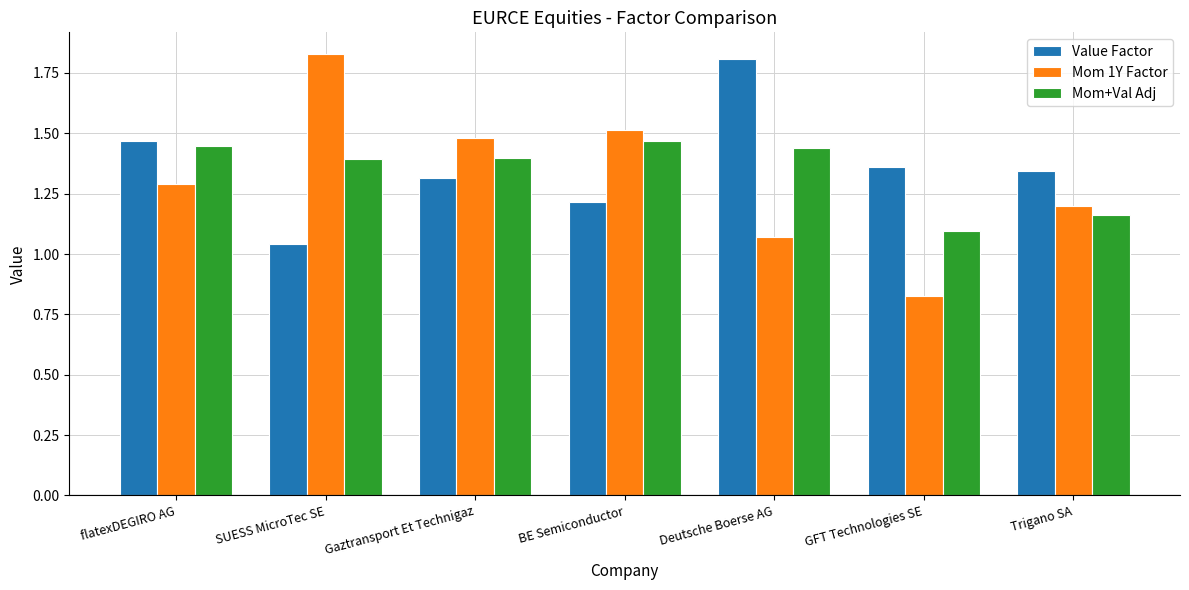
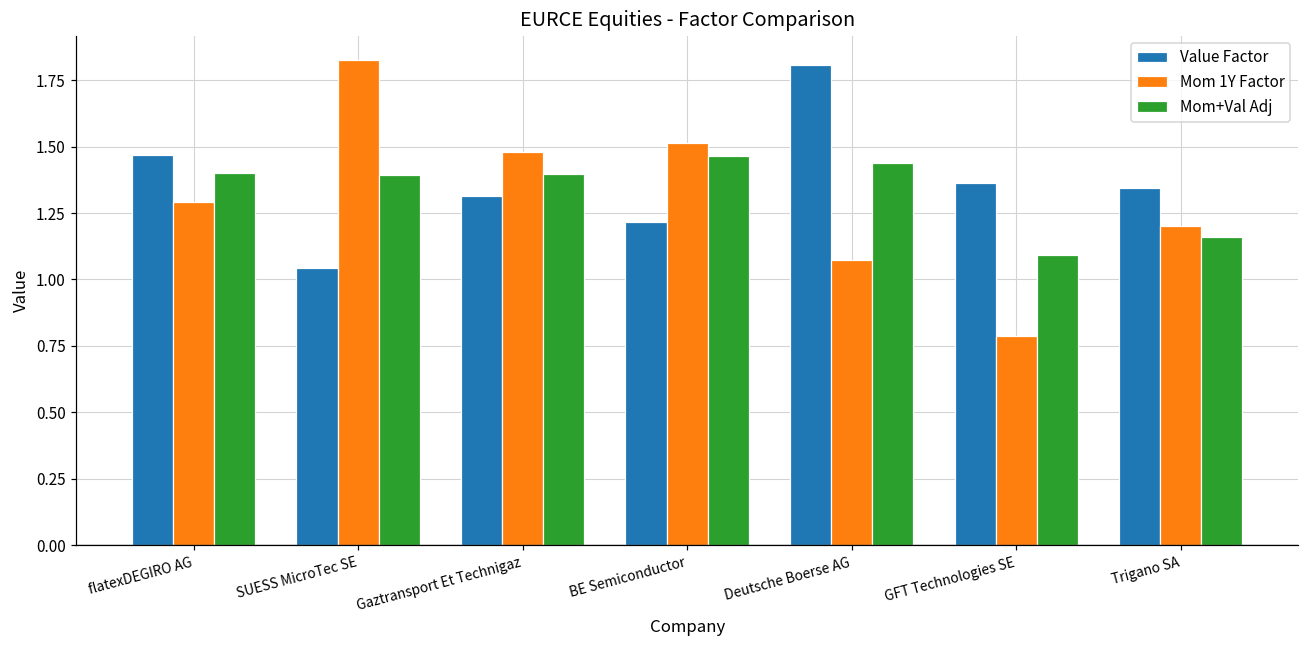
Mom+Val Adj, flatexDEGIRO AG: 1.45 -> 1.40
Mom 1Y Factor, GFT Technologies SE: 0.83 -> 0.79
